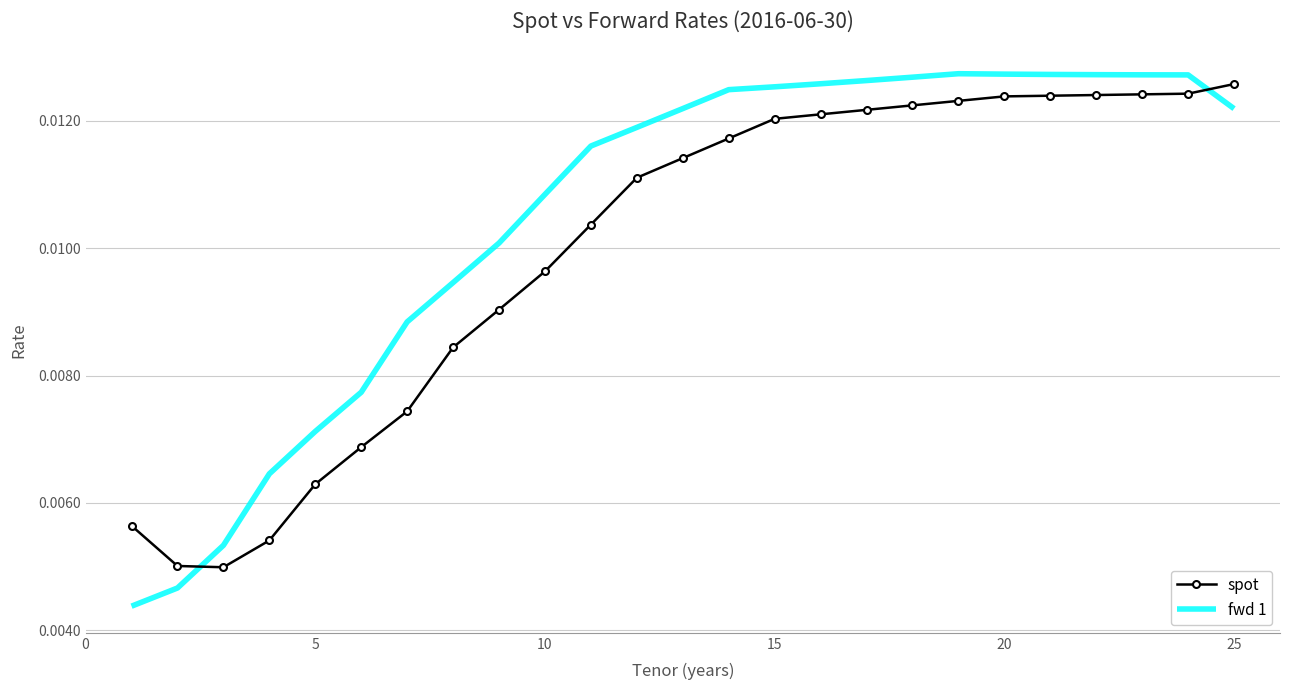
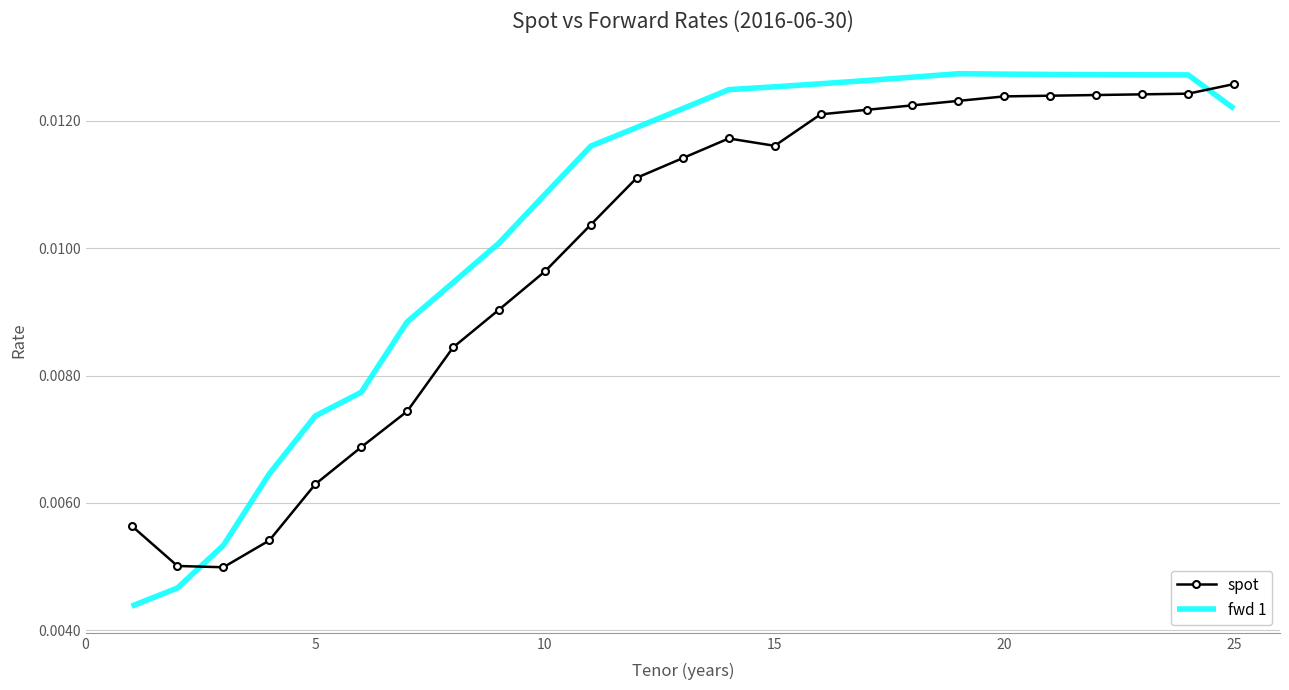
fwd 1, 5: 0.0071 -> 0.0074
spot, 15: 0.0120 -> 0.0116
